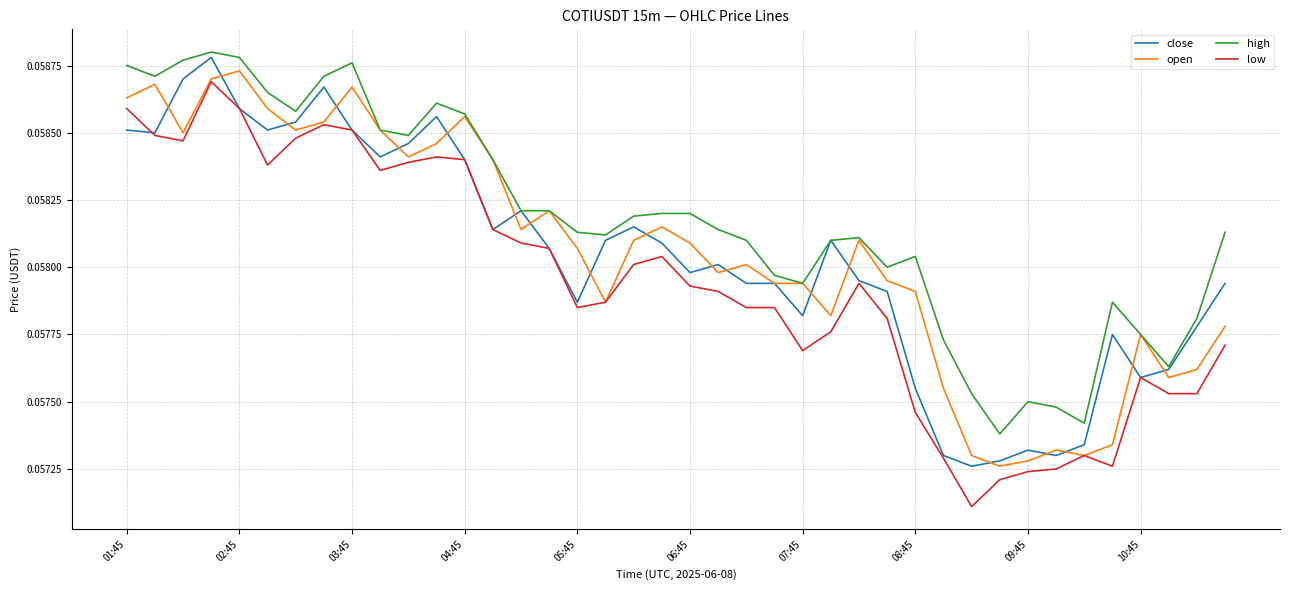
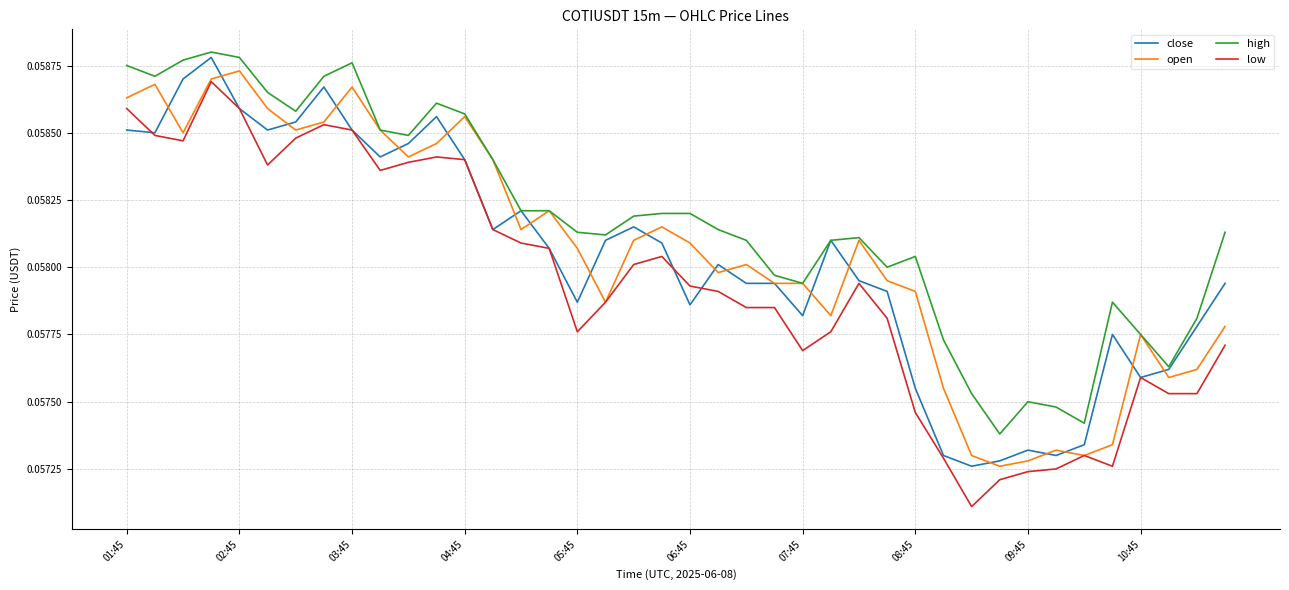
low, 05:45: 0.05785 -> 0.05776
close, 06:45: 0.05798 -> 0.05786
